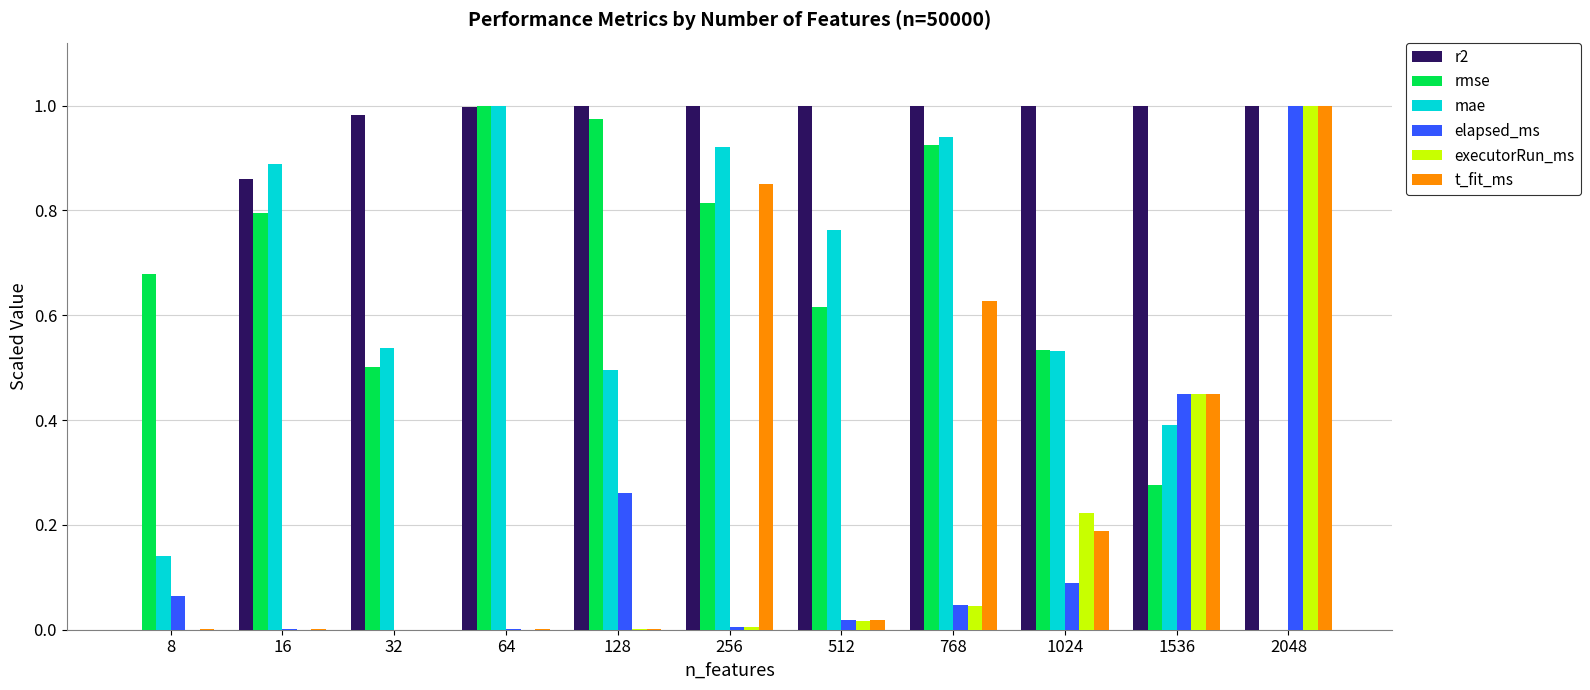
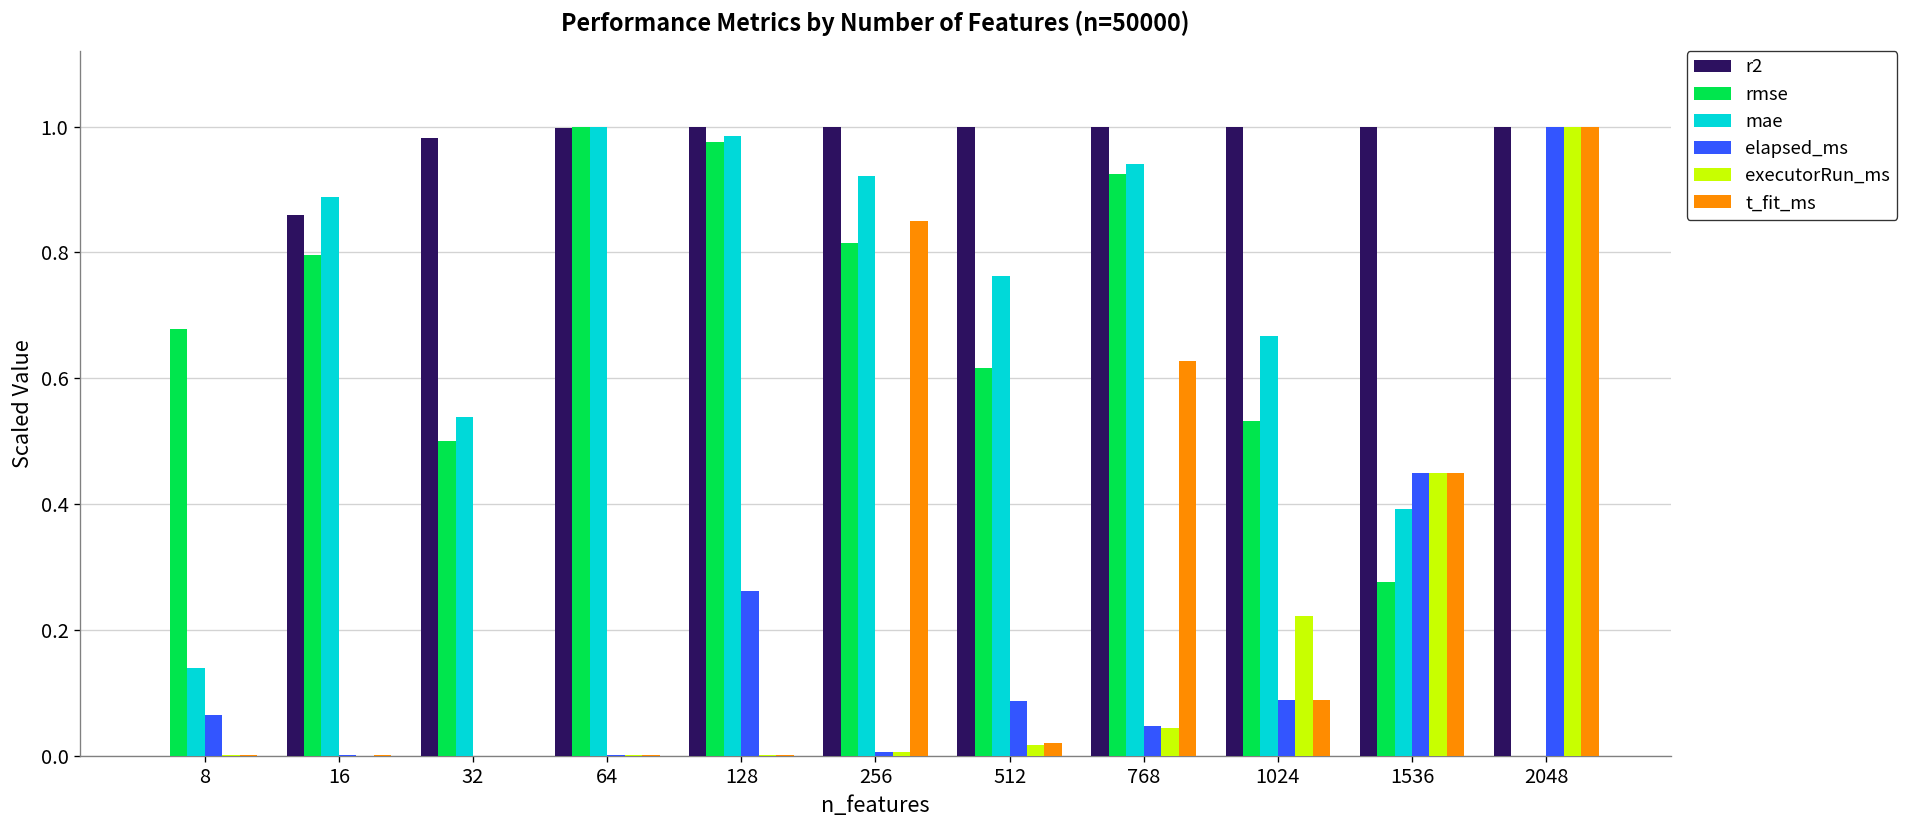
mae, 128: 0.49 -> 0.98
elapsed_ms, 512: 0.02 -> 0.09
mae, 1024: 0.53 -> 0.67
t_fit_ms, 1024: 0.19 -> 0.09
